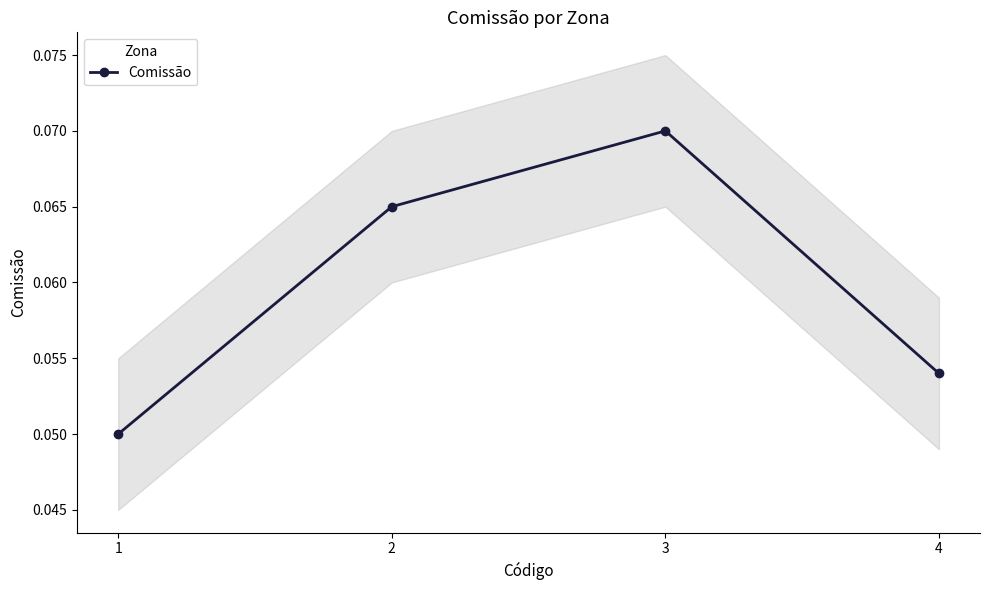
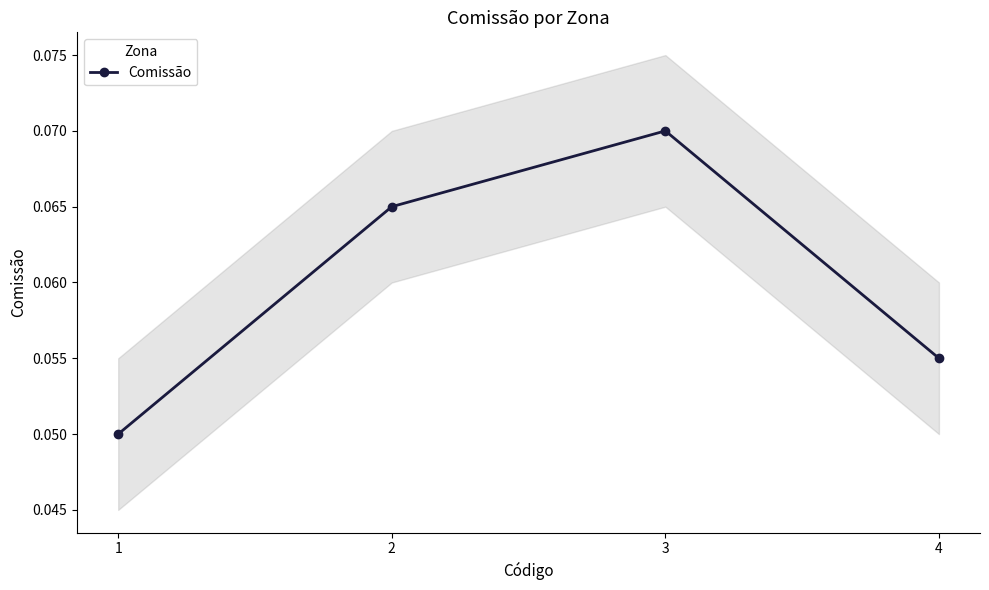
Comissão, 4: 0.054 -> 0.055
